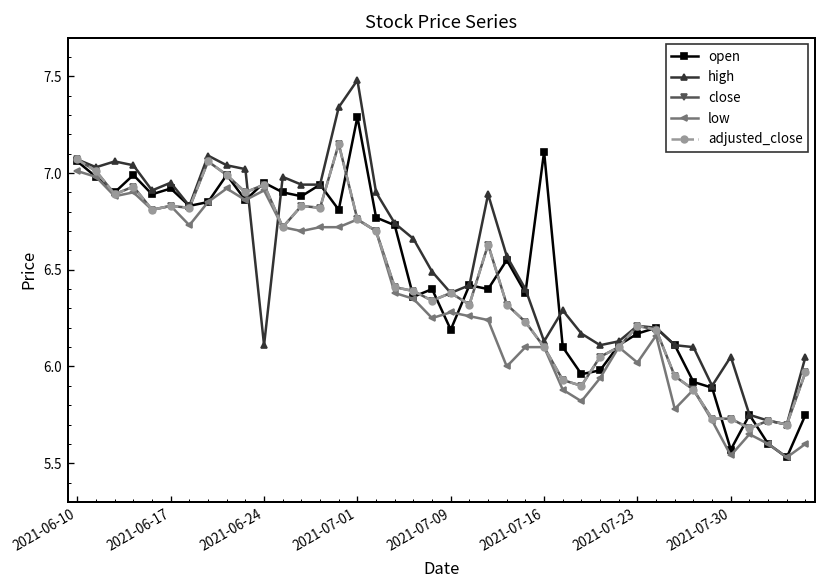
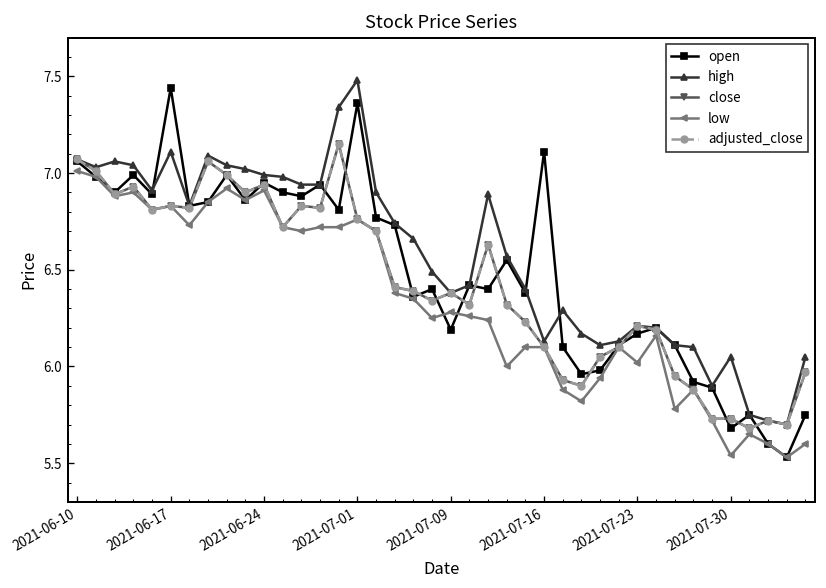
open, 2021-06-17: 6.92 -> 7.44
high, 2021-06-17: 6.95 -> 7.11
high, 2021-06-24: 6.11 -> 6.99
open, 2021-07-01: 7.29 -> 7.36
open, 2021-07-30: 5.57 -> 5.68
